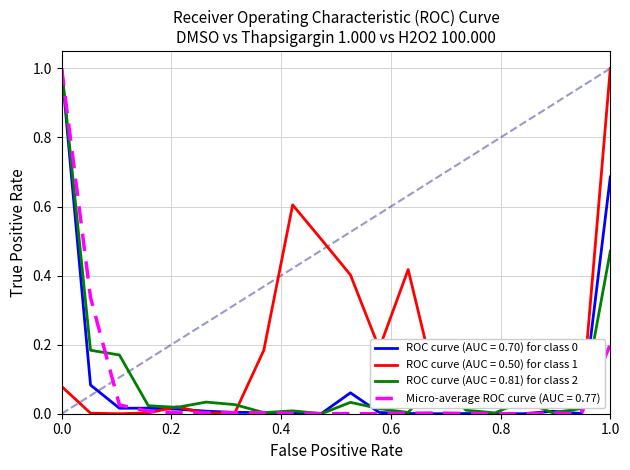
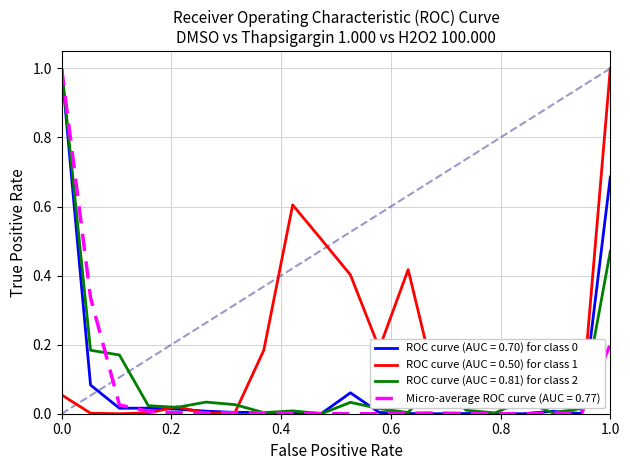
ROC curve (AUC = 0.50) for class 1, 0.0: 0.08 -> 0.05
